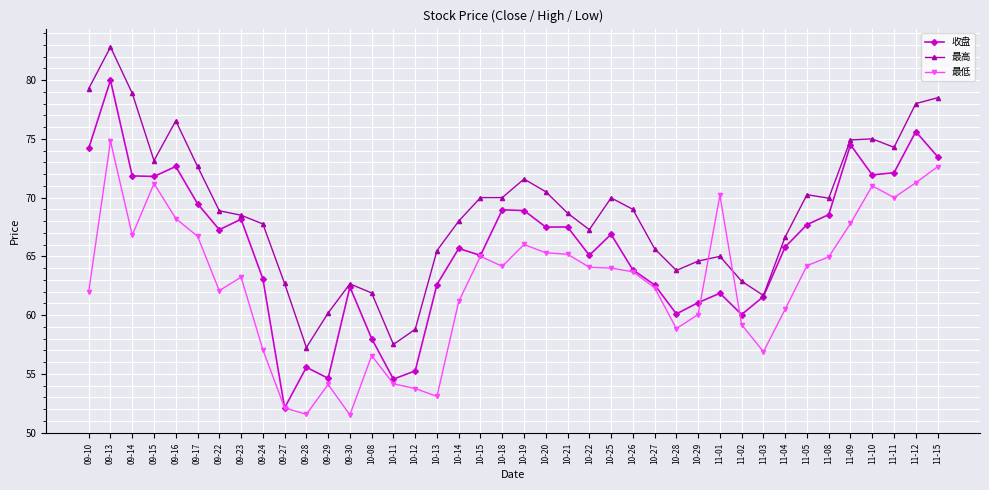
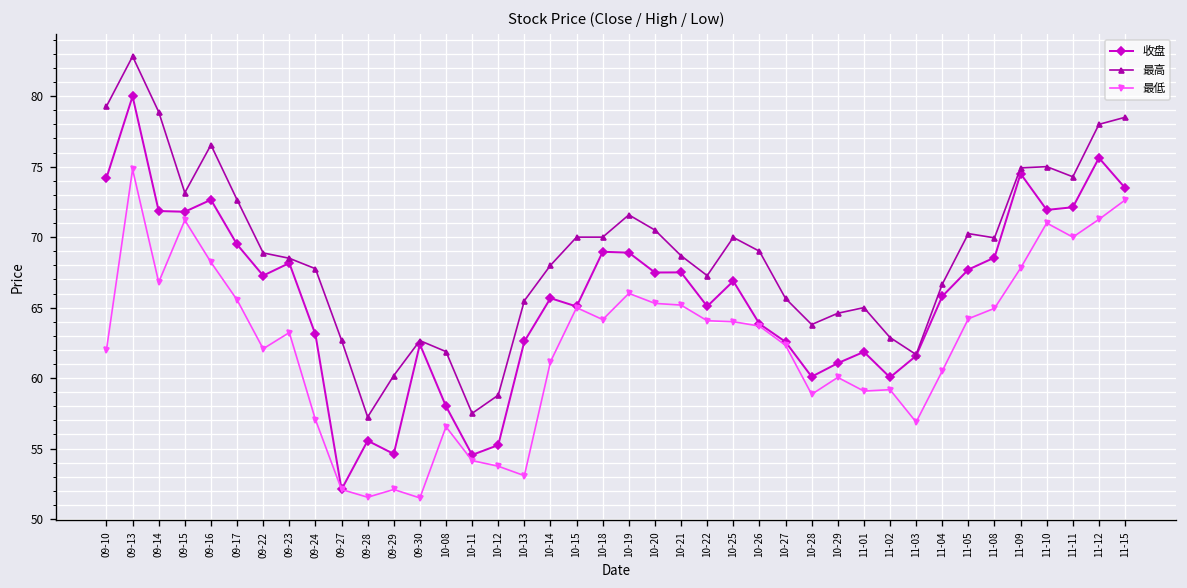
最低, 09-17: 66.7 -> 65.6
最低, 09-29: 54.1 -> 52.1
最低, 11-01: 70.2 -> 59.1
